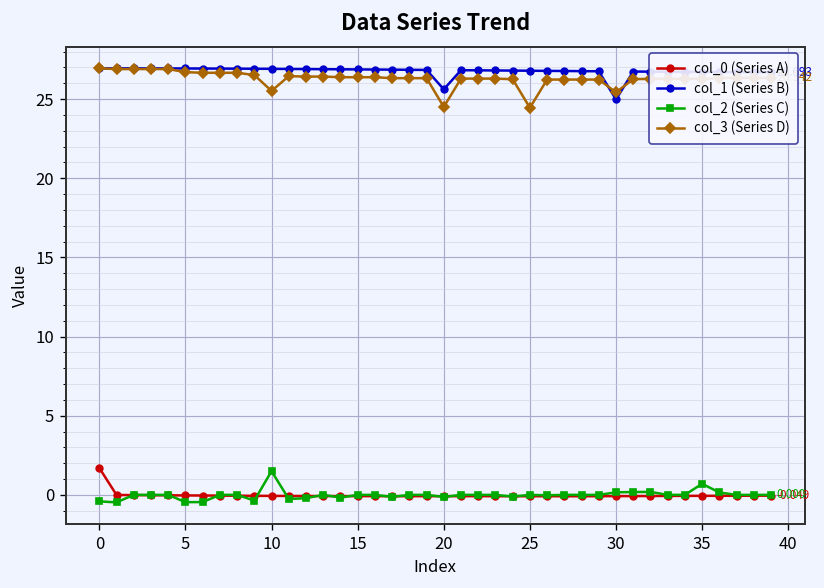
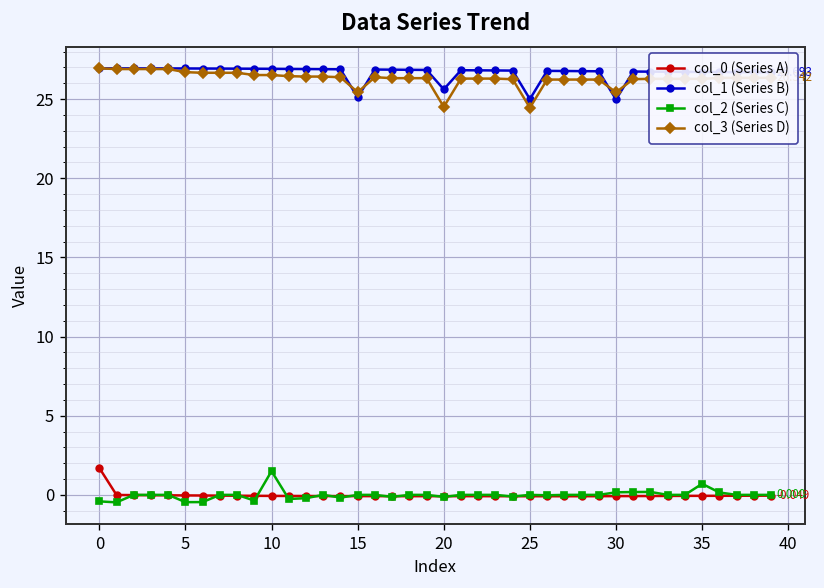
col_3 (Series D), 10: 25.5 -> 26.5
col_1 (Series B), 15: 26.9 -> 25.1
col_3 (Series D), 15: 26.4 -> 25.4
col_1 (Series B), 25: 26.8 -> 25.0
